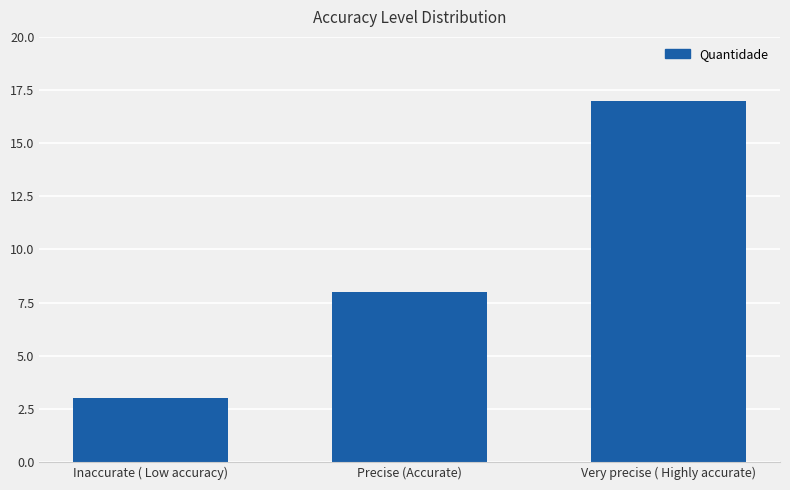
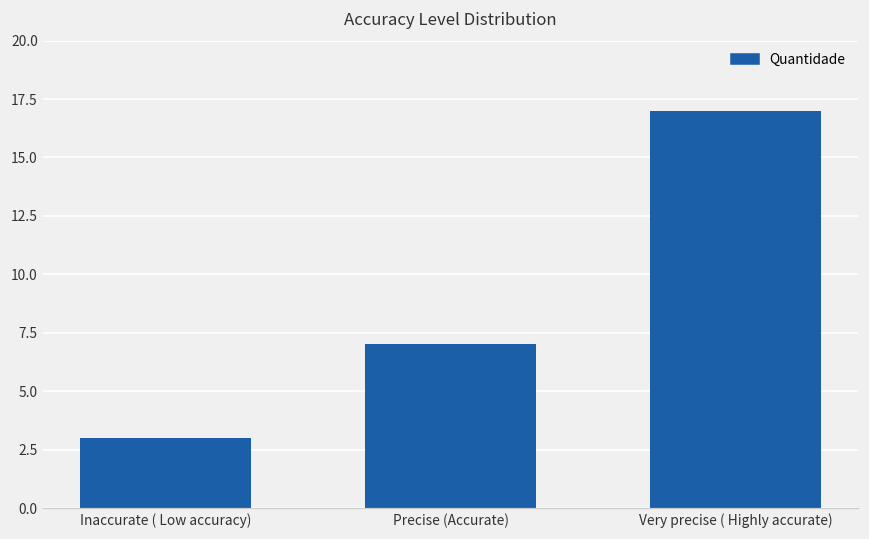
Precise (Accurate): 8 -> 7
